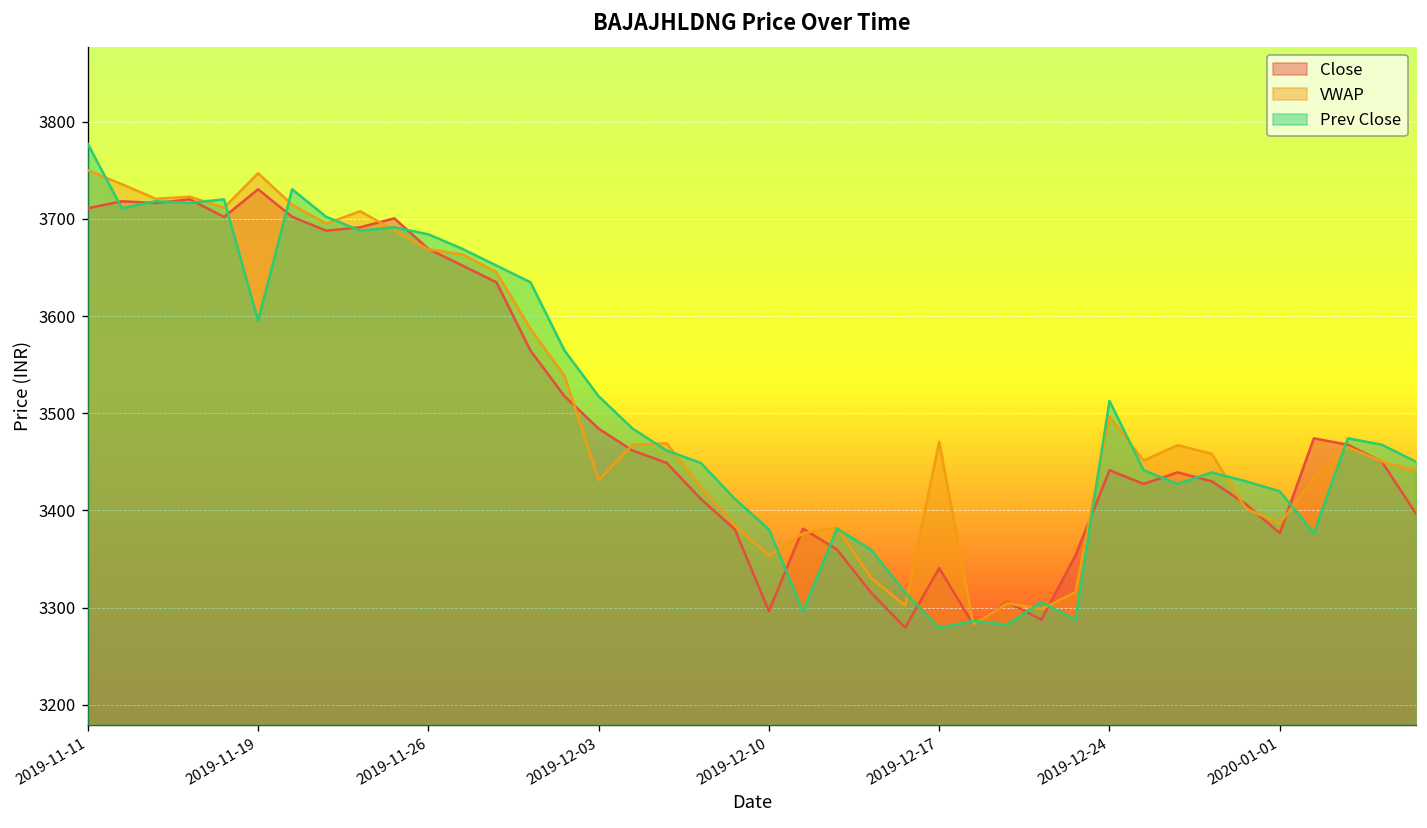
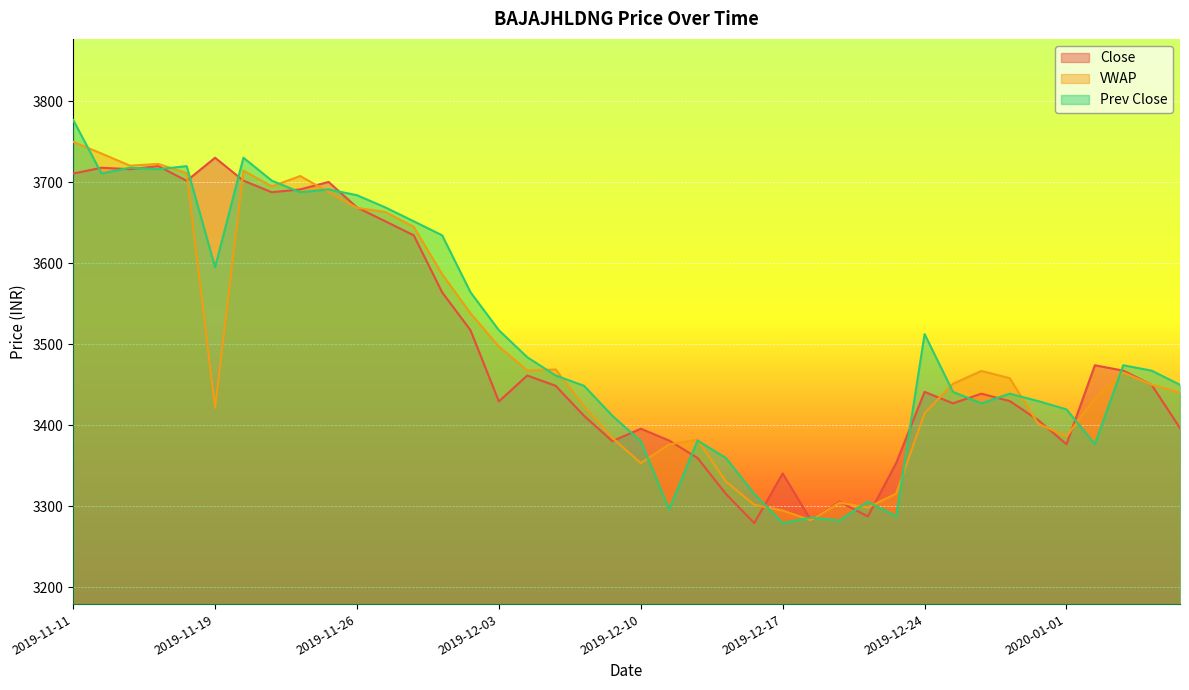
VWAP, 2019-11-19: 3750 -> 3420
Close, 2019-12-03: 3480 -> 3430
VWAP, 2019-12-03: 3430 -> 3500
Close, 2019-12-10: 3300 -> 3400
VWAP, 2019-12-17: 3470 -> 3290
VWAP, 2019-12-24: 3500 -> 3420
